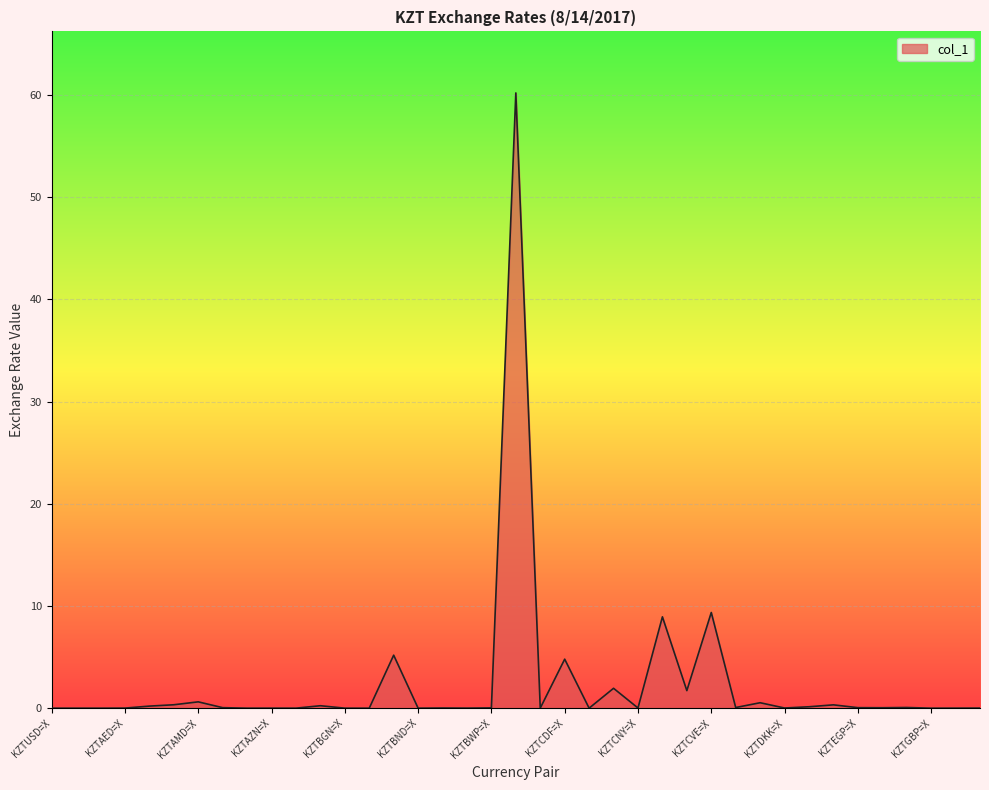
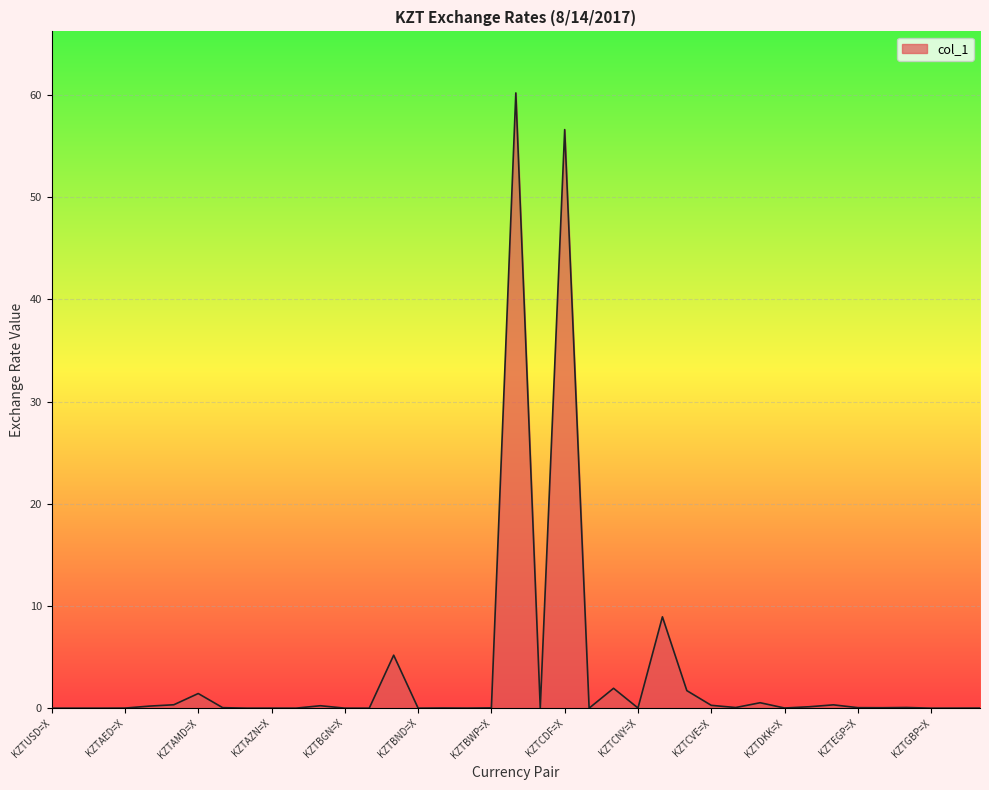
KZTAMD=X: 0.6 -> 1.4
KZTCDF=X: 4.8 -> 56.6
KZTCVE=X: 9.4 -> 0.3
